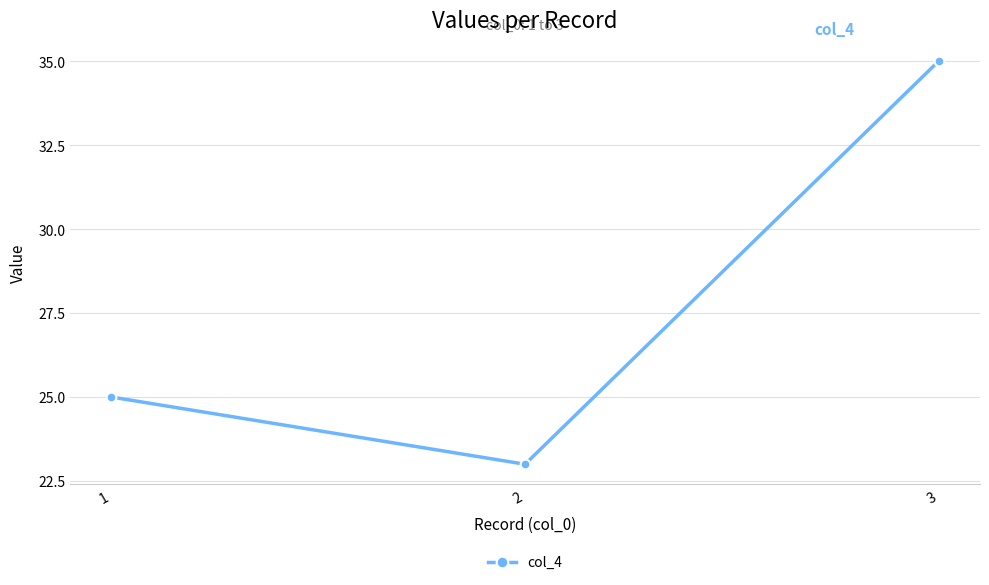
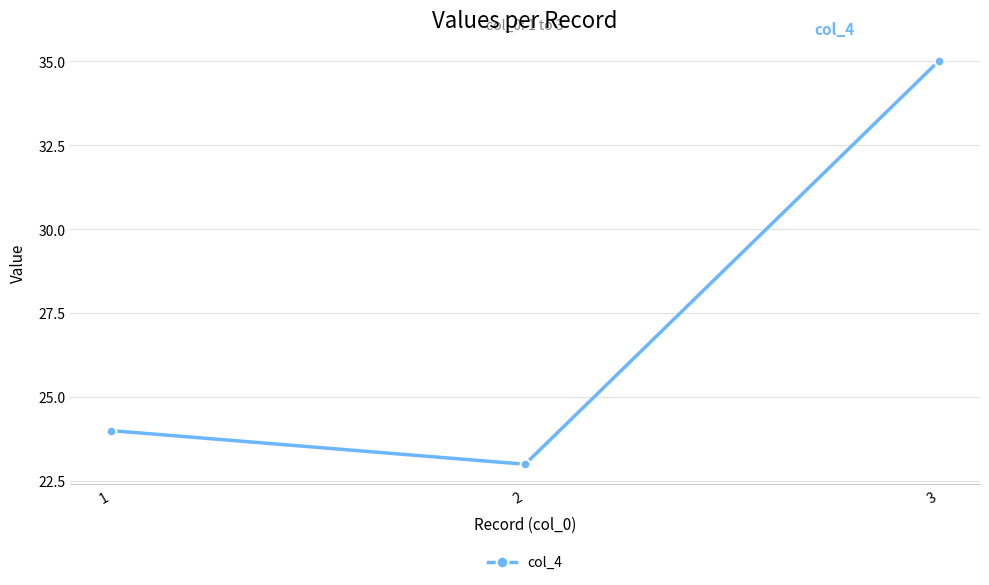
1: 25 -> 24
